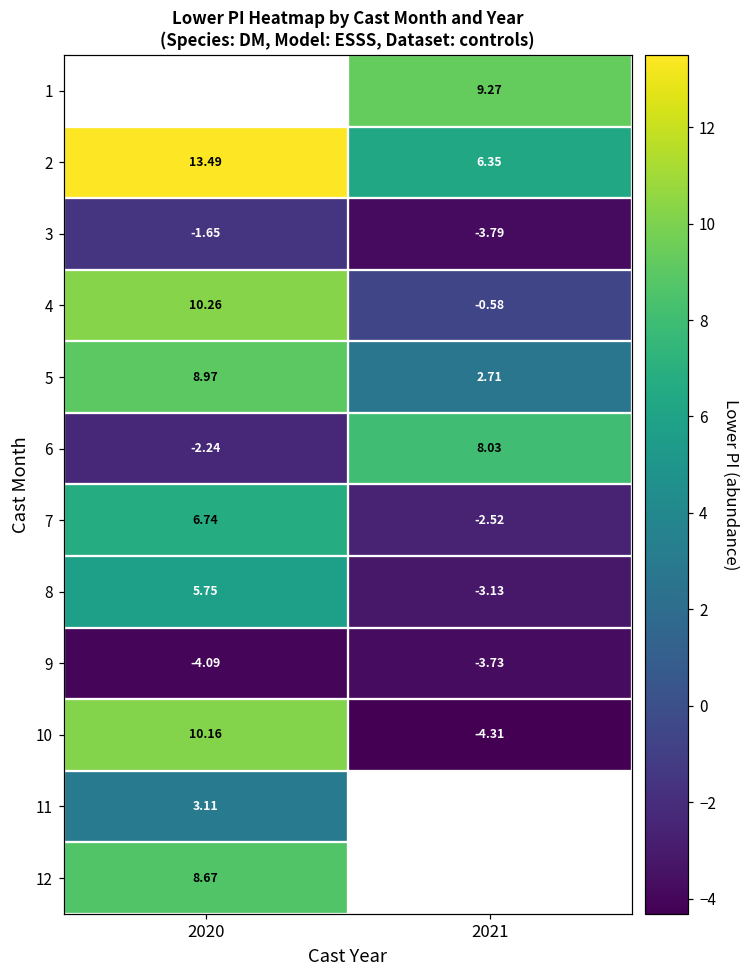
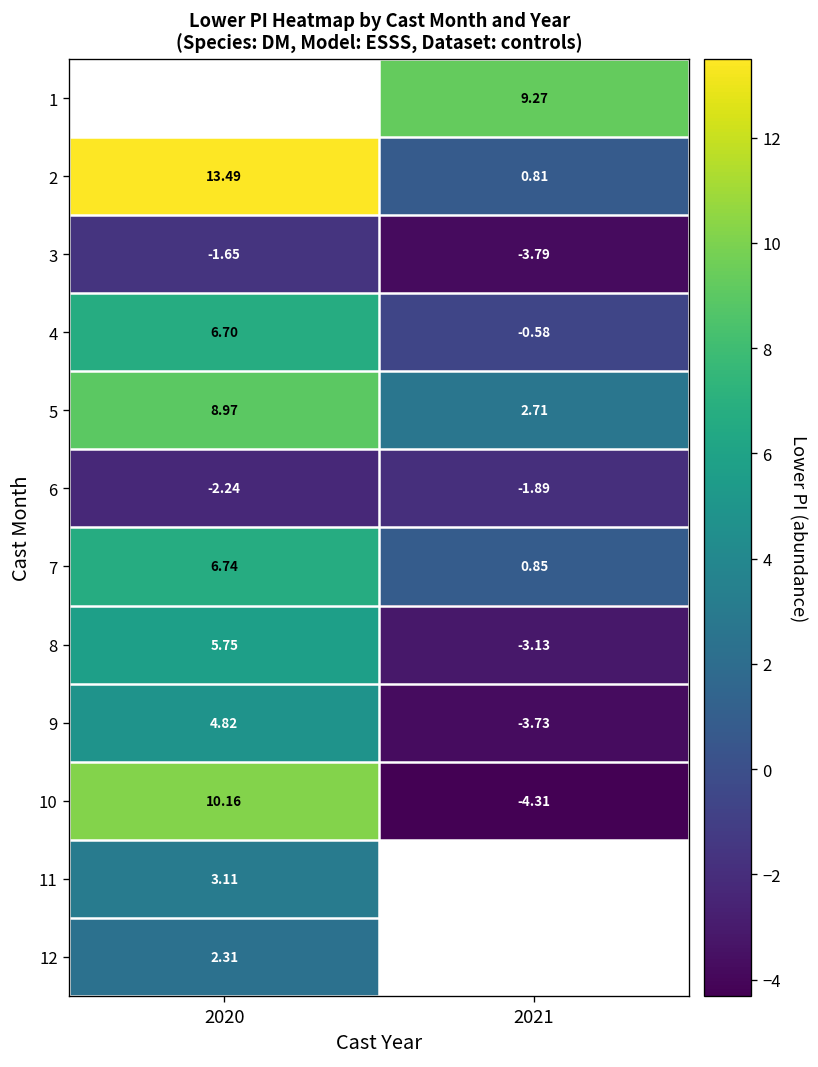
2, 2021: 6.35 -> 0.81
4, 2020: 10.26 -> 6.70
6, 2021: 8.03 -> -1.89
7, 2021: -2.52 -> 0.85
9, 2020: -4.09 -> 4.82
12, 2020: 8.67 -> 2.31
